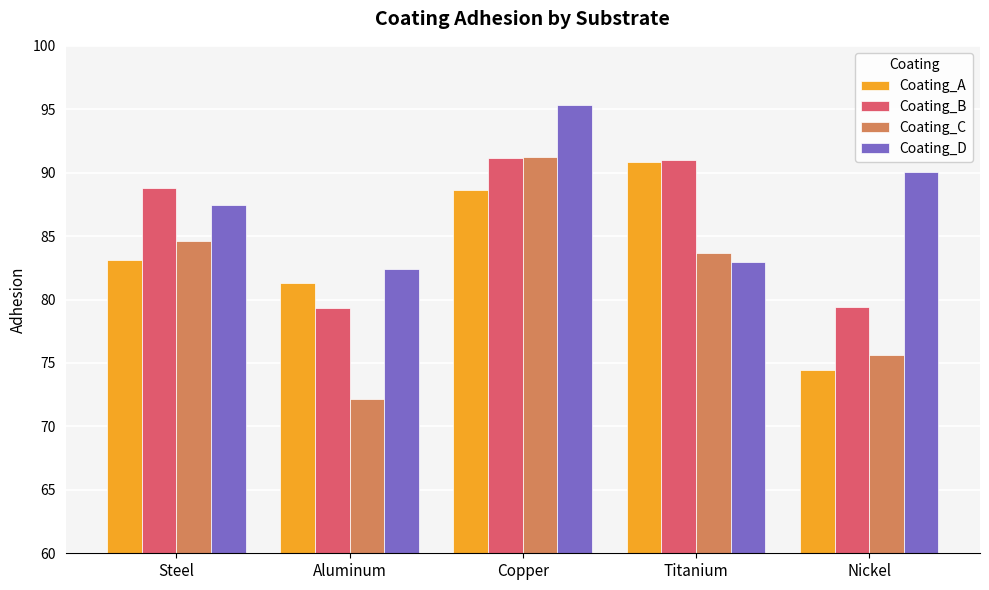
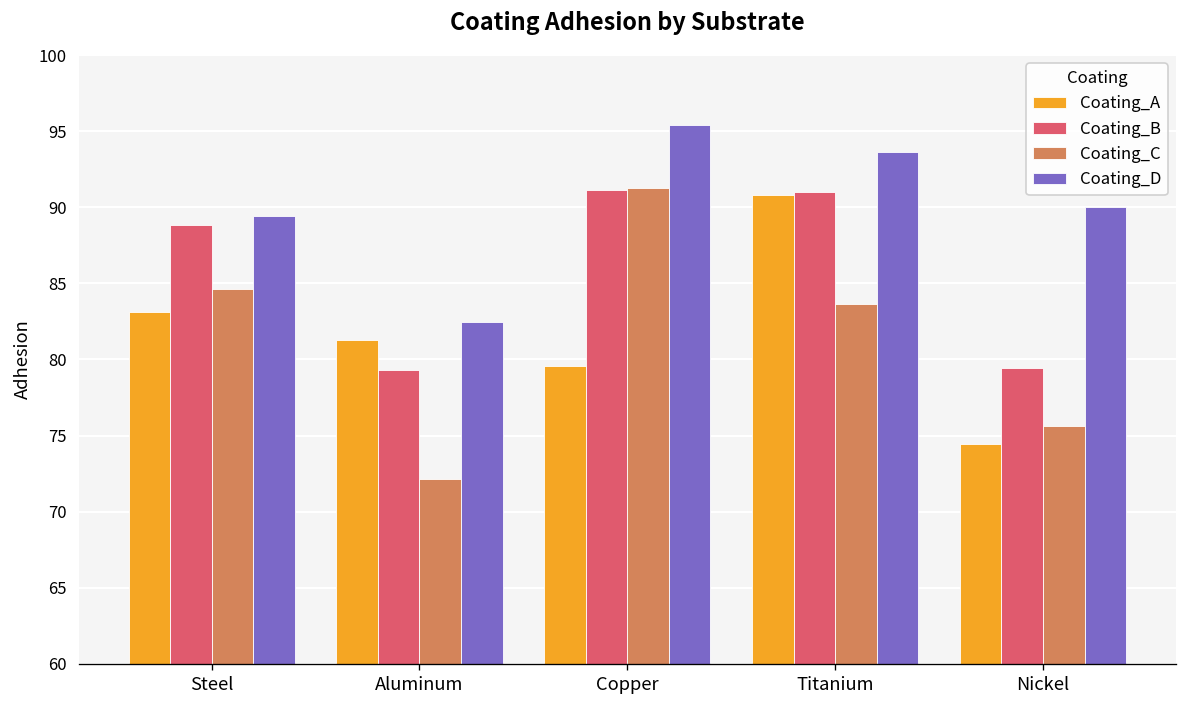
Coating_D, Steel: 87.4 -> 89.4
Coating_A, Copper: 88.7 -> 79.6
Coating_D, Titanium: 83.0 -> 93.6
